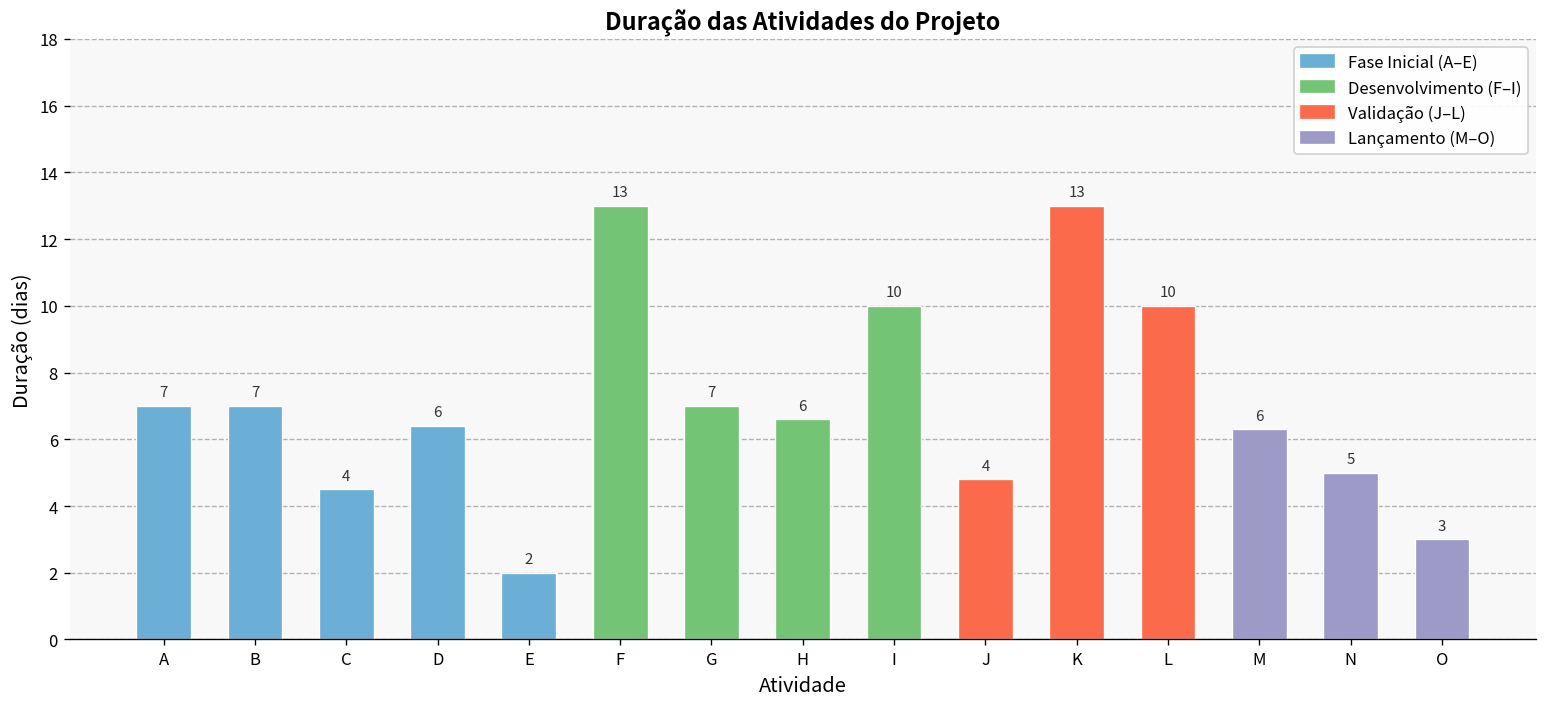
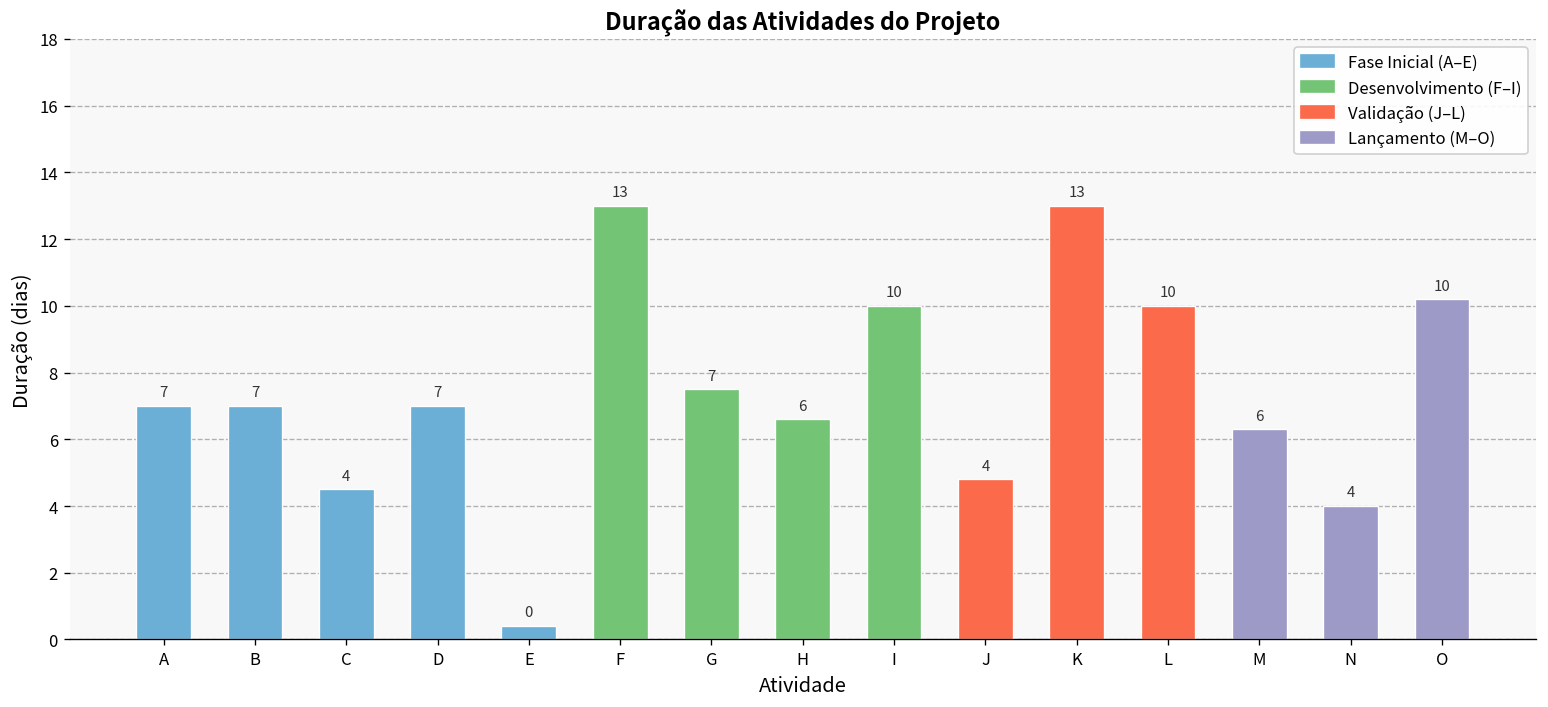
D: 6 -> 7
E: 2 -> 0
G: 7.0 -> 7.5
N: 5 -> 4
O: 3 -> 10
